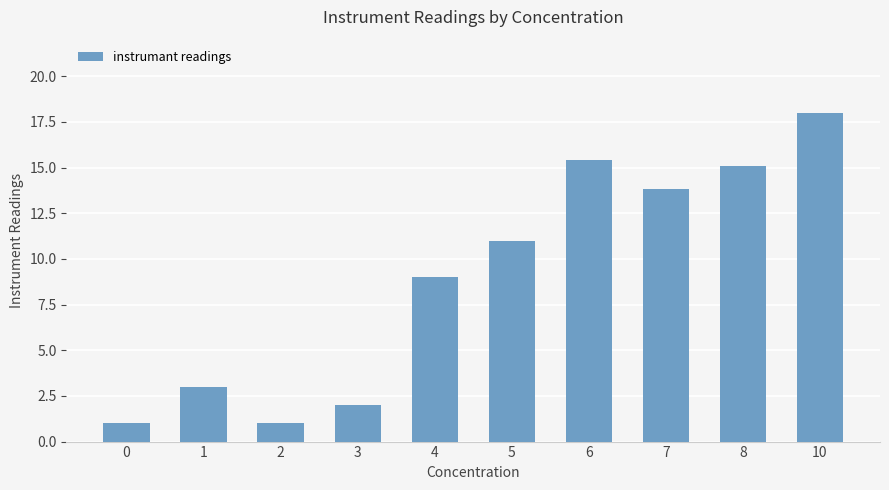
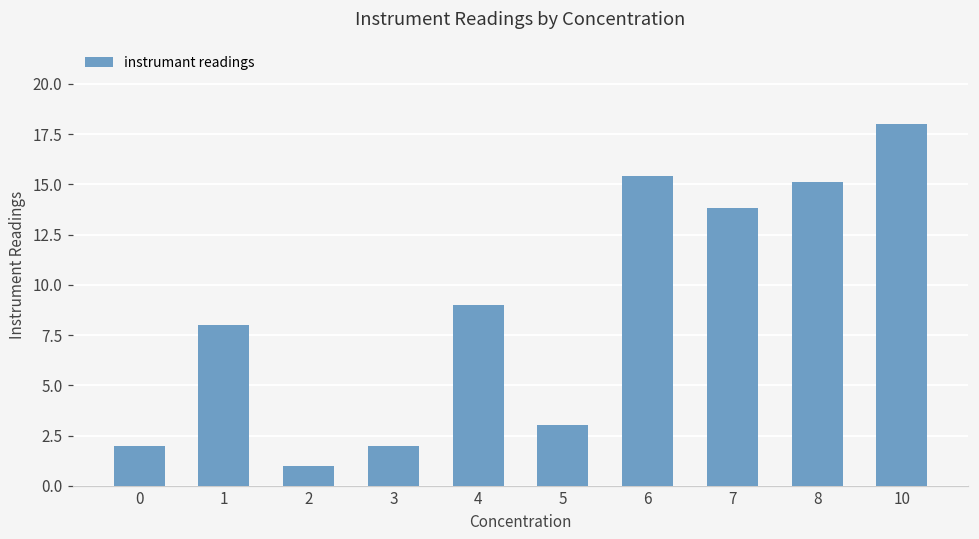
0: 1 -> 2
1: 3 -> 8
5: 11 -> 3
